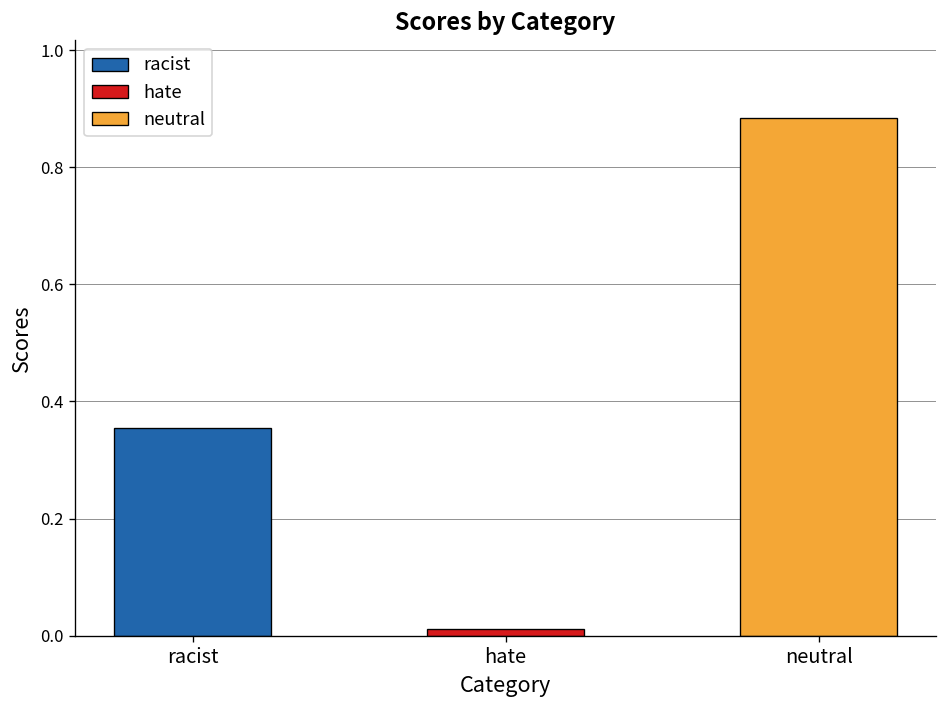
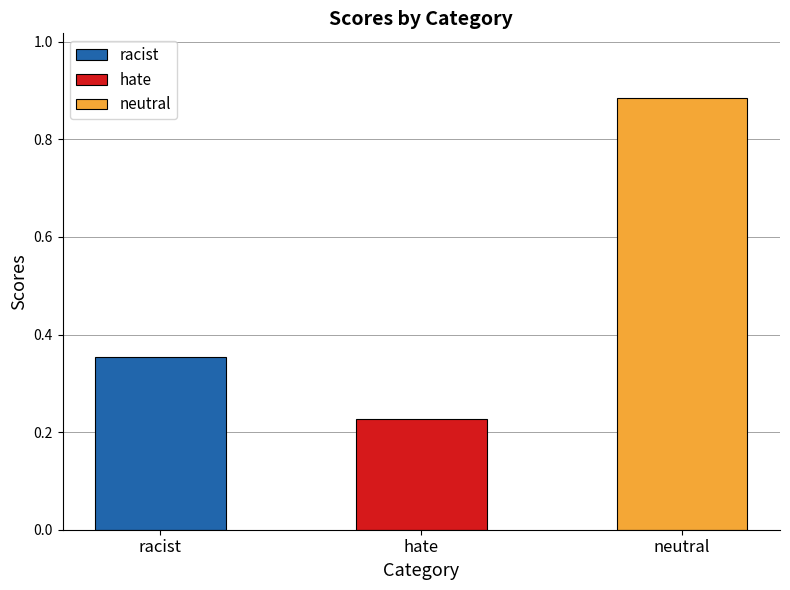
hate: 0.01 -> 0.23
